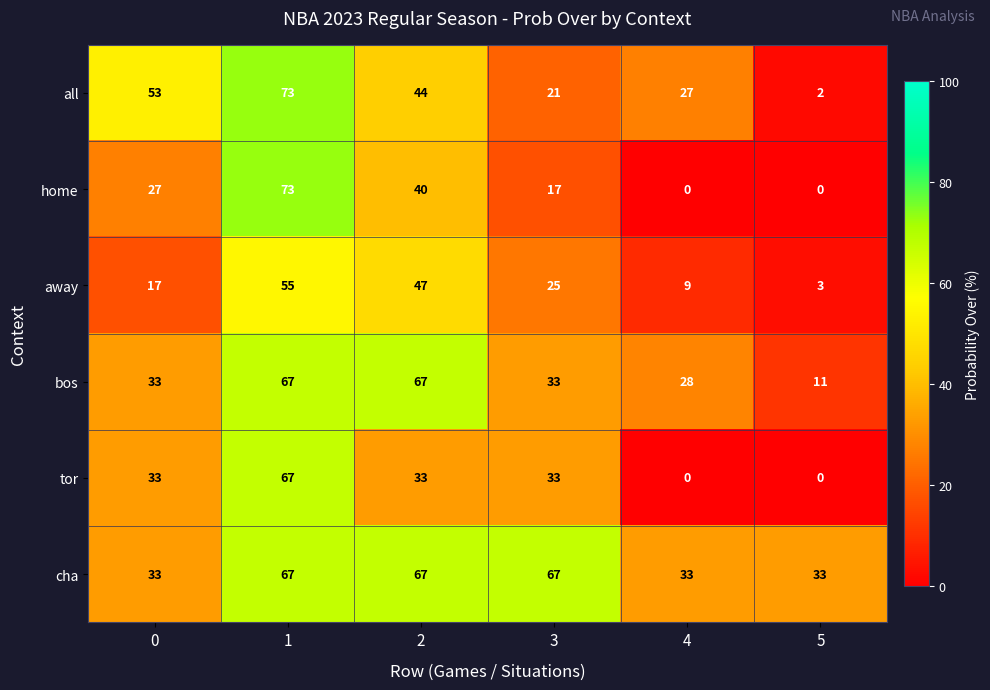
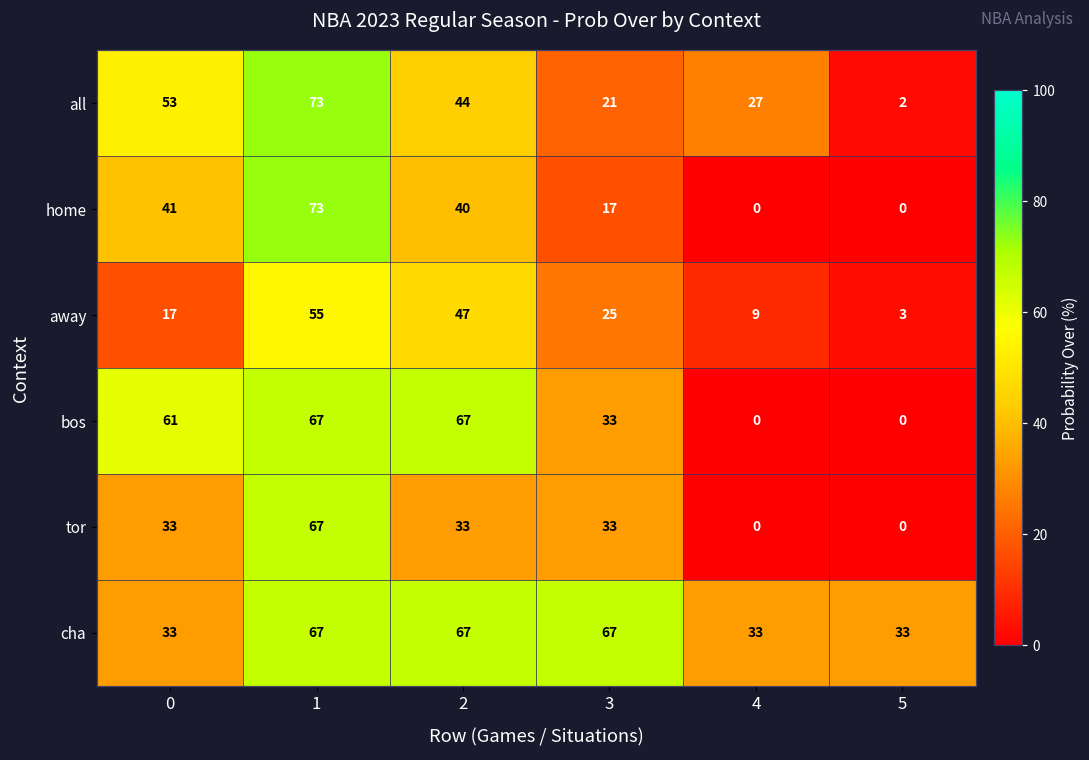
home, 0: 27 -> 41
bos, 0: 33 -> 61
bos, 4: 28 -> 0
bos, 5: 11 -> 0
